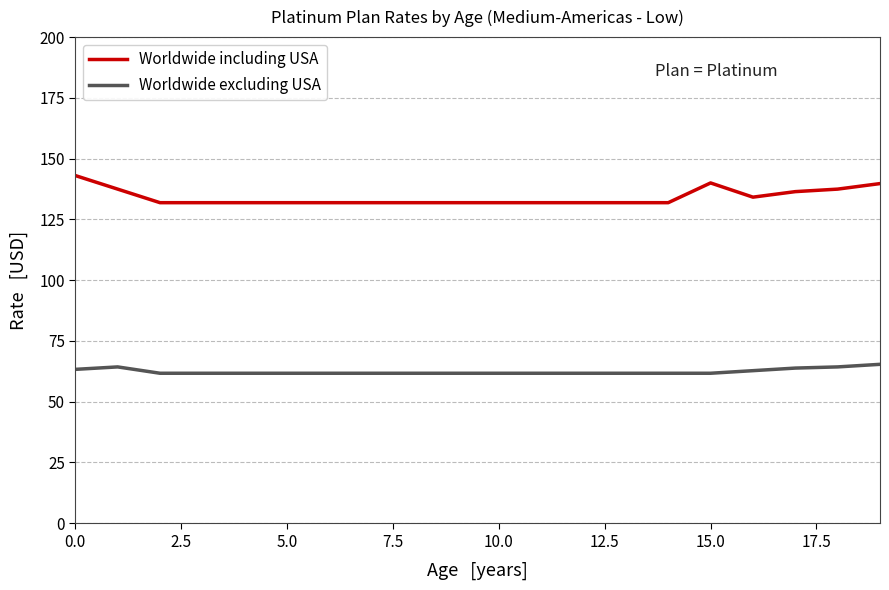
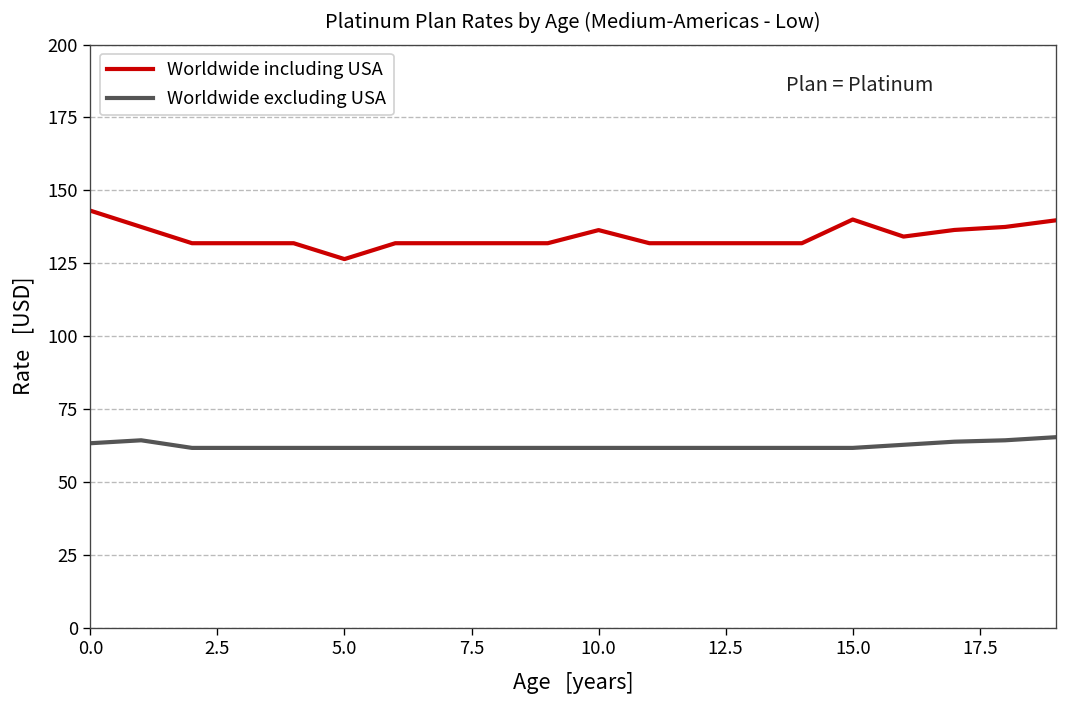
Worldwide including USA, 5.0: 132 -> 126
Worldwide including USA, 10.0: 132 -> 136
